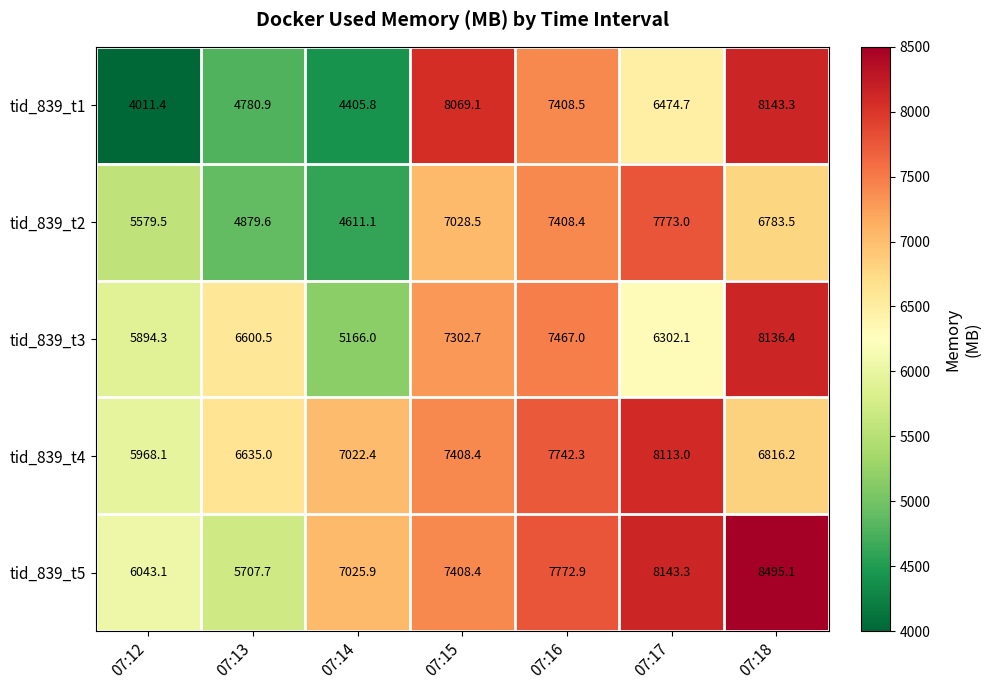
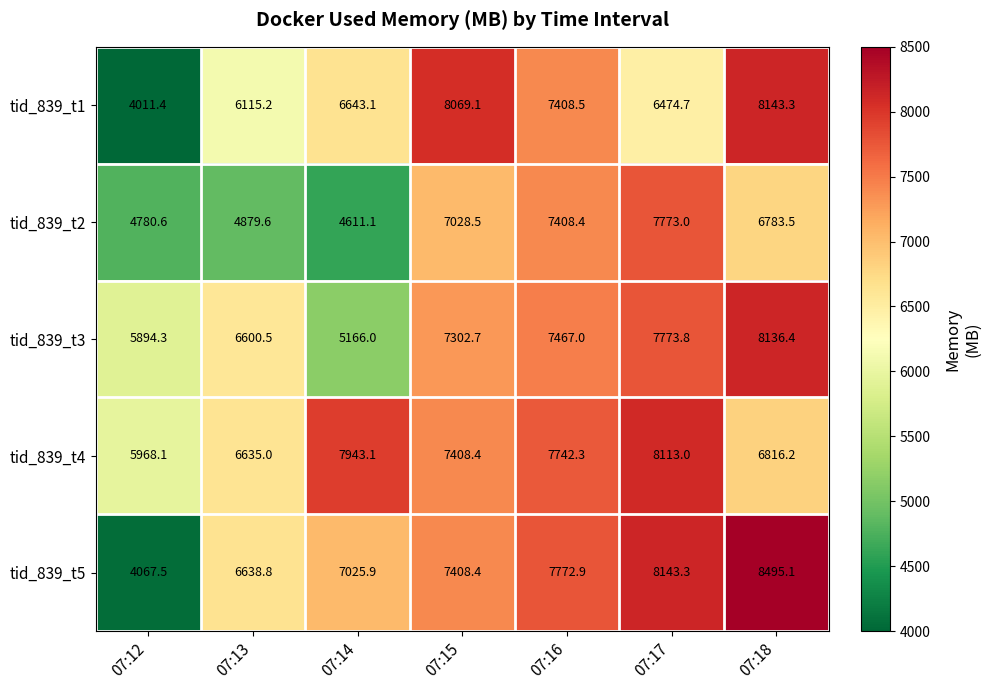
tid_839_t1, 07:13: 4780.9 -> 6115.2
tid_839_t1, 07:14: 4405.8 -> 6643.1
tid_839_t2, 07:12: 5579.5 -> 4780.6
tid_839_t3, 07:17: 6302.1 -> 7773.8
tid_839_t4, 07:14: 7022.4 -> 7943.1
tid_839_t5, 07:12: 6043.1 -> 4067.5
tid_839_t5, 07:13: 5707.7 -> 6638.8
